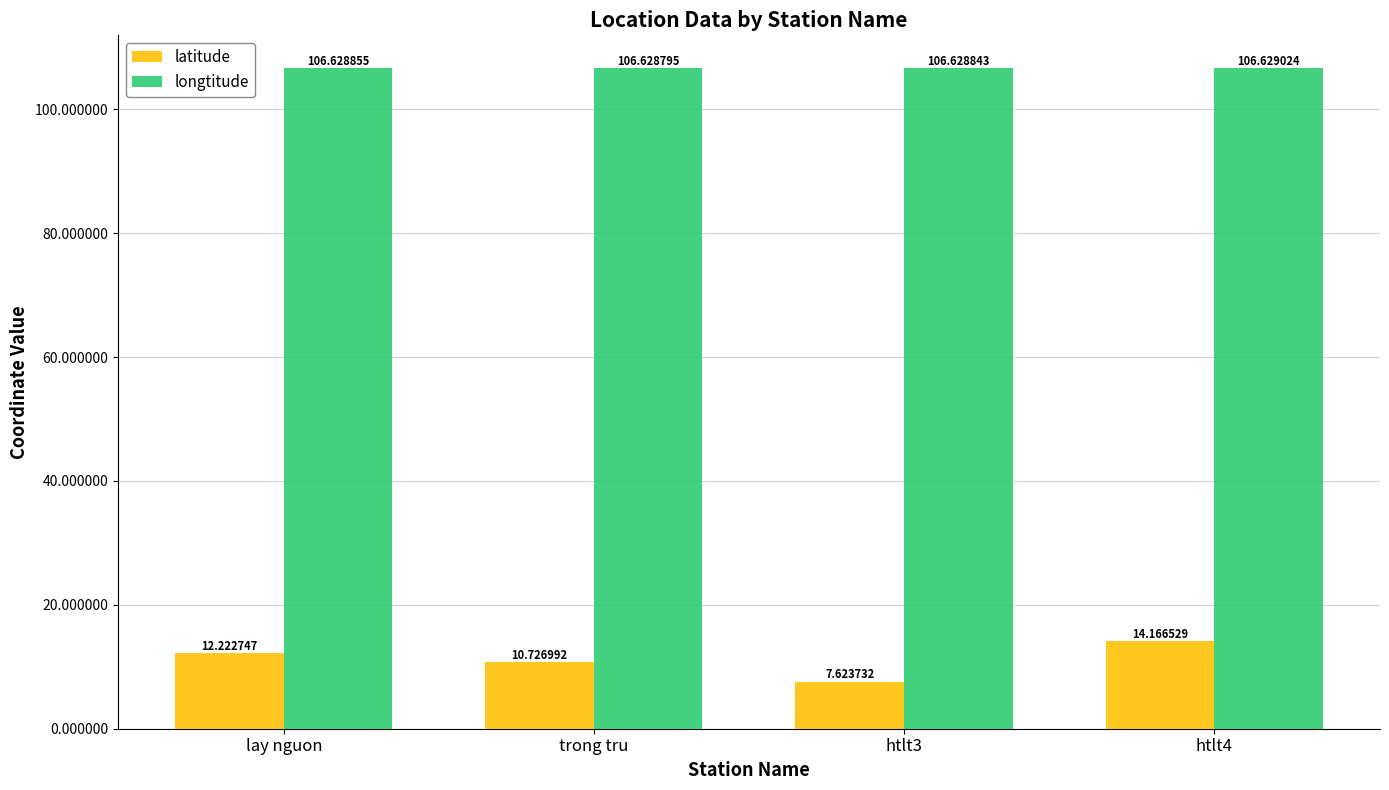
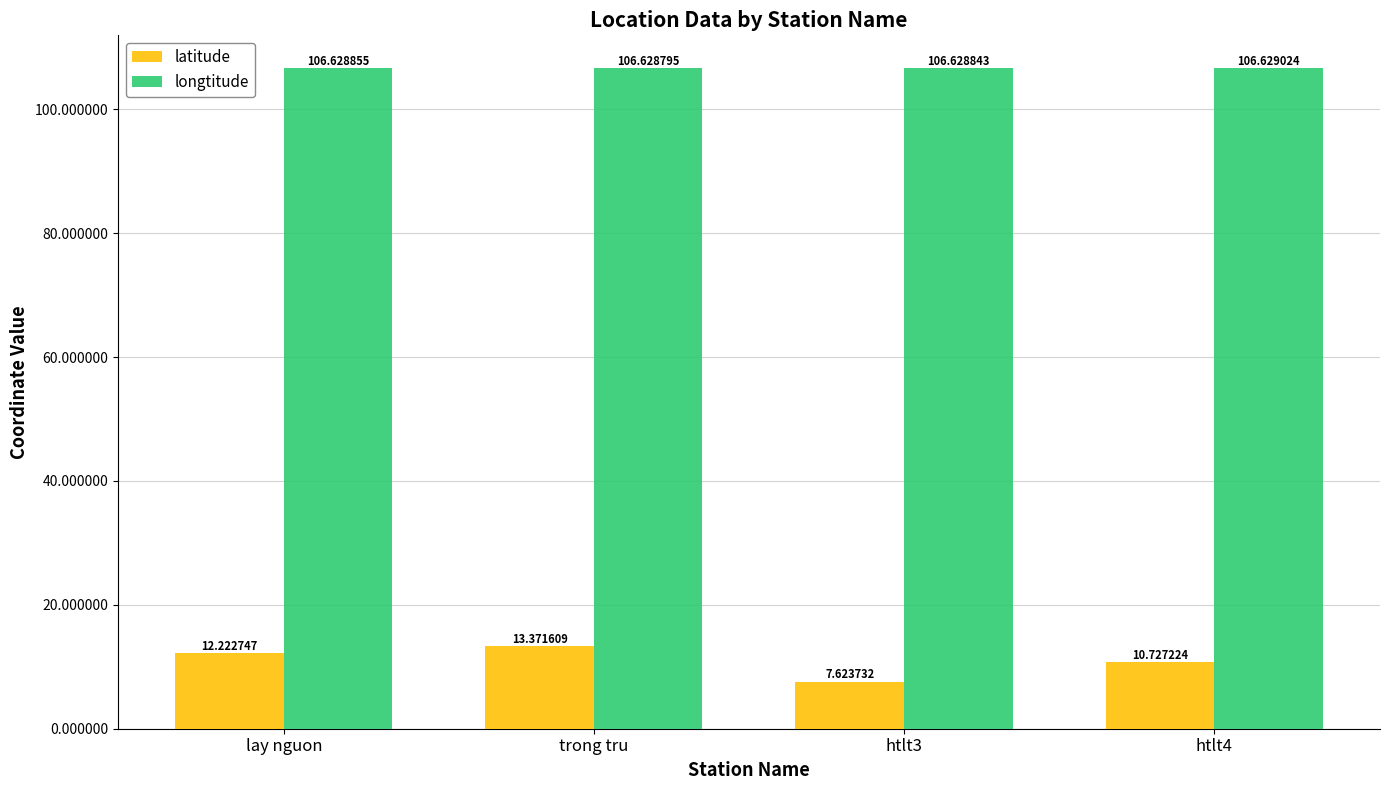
latitude, trong tru: 10.726992 -> 13.371609
latitude, htlt4: 14.166529 -> 10.727224
